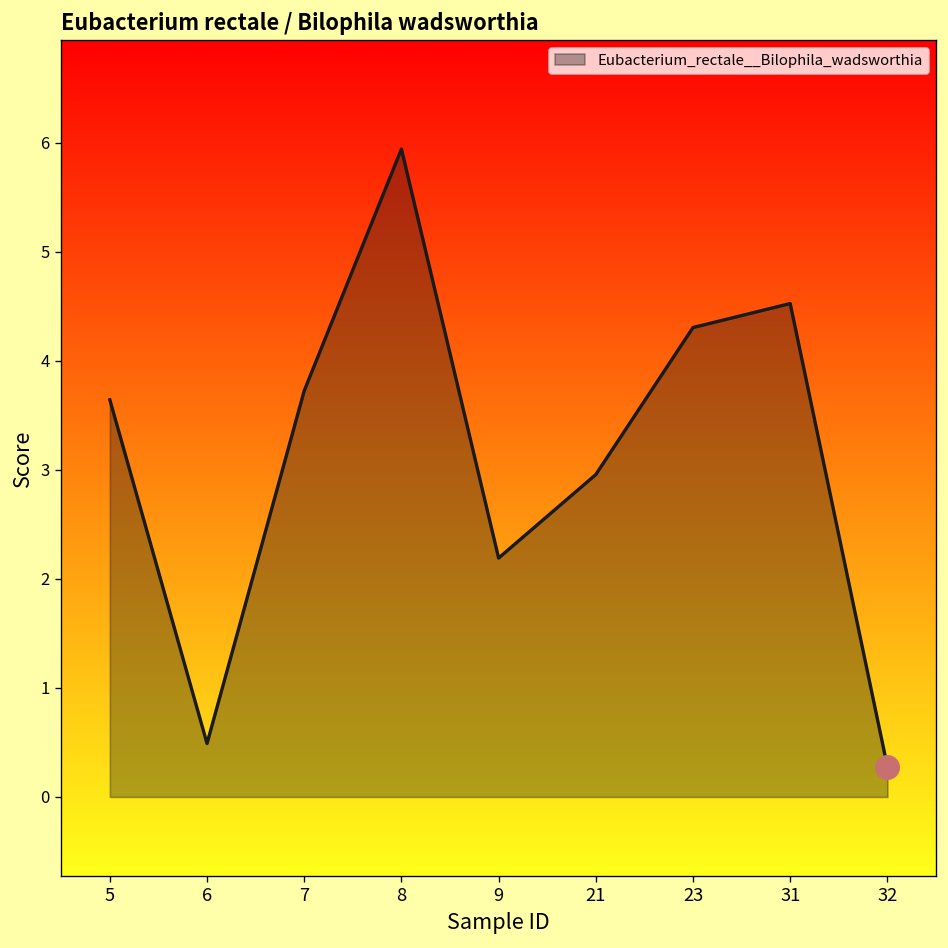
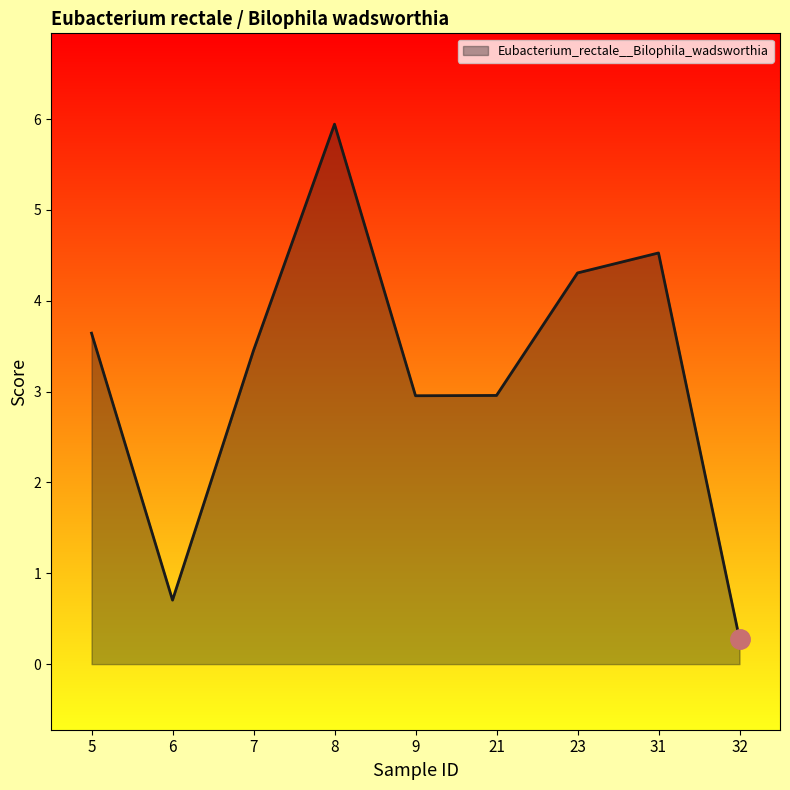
Eubacterium_rectale__Bilophila_wadsworthia, 6: 0.5 -> 0.7
Eubacterium_rectale__Bilophila_wadsworthia, 7: 3.7 -> 3.5
Eubacterium_rectale__Bilophila_wadsworthia, 9: 2.2 -> 3.0
